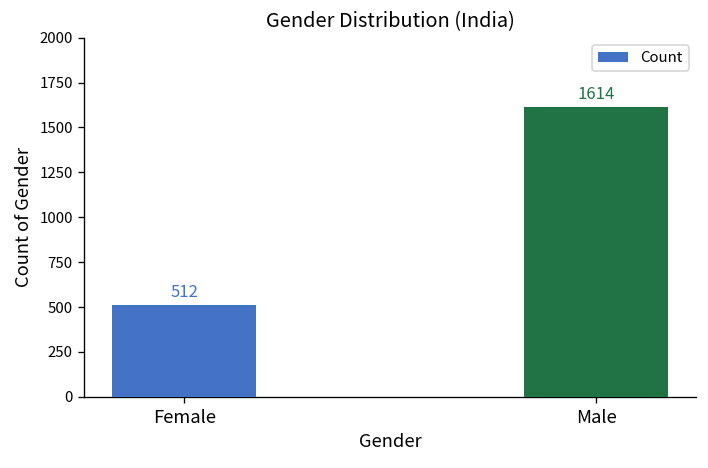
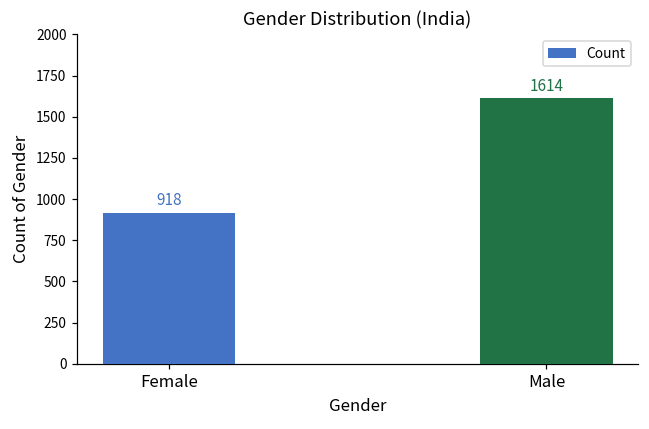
Female: 512 -> 918
